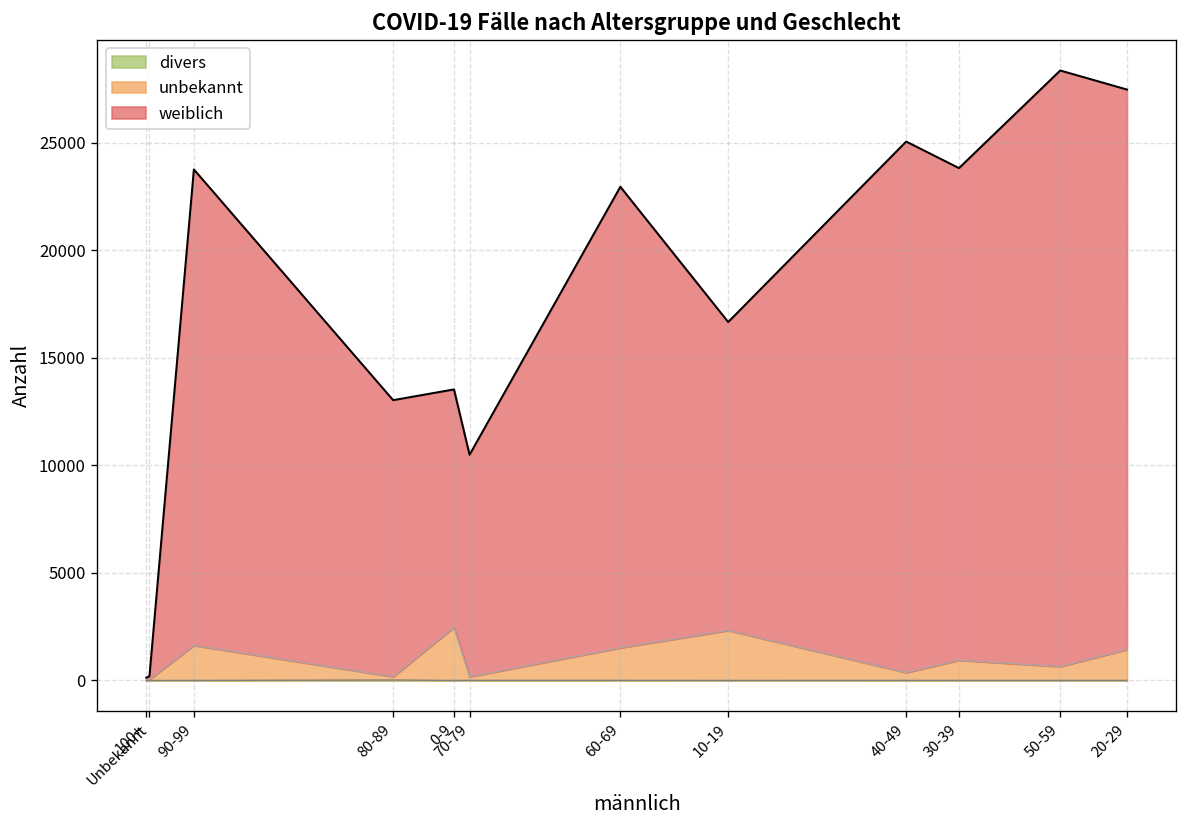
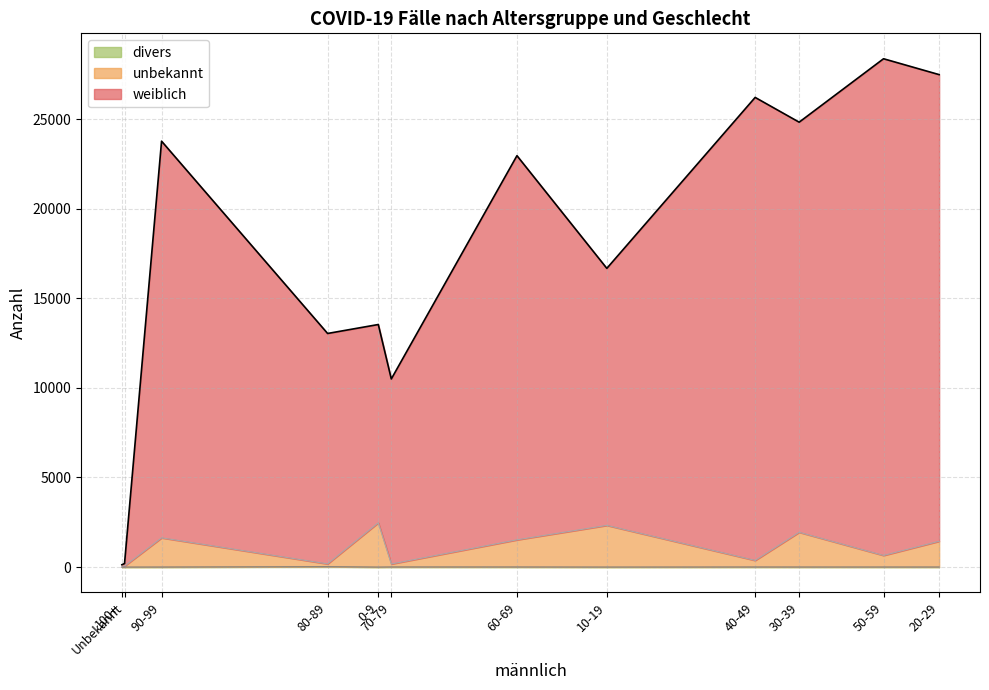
weiblich, 40-49: 24700 -> 25800
unbekannt, 30-39: 900 -> 1900
